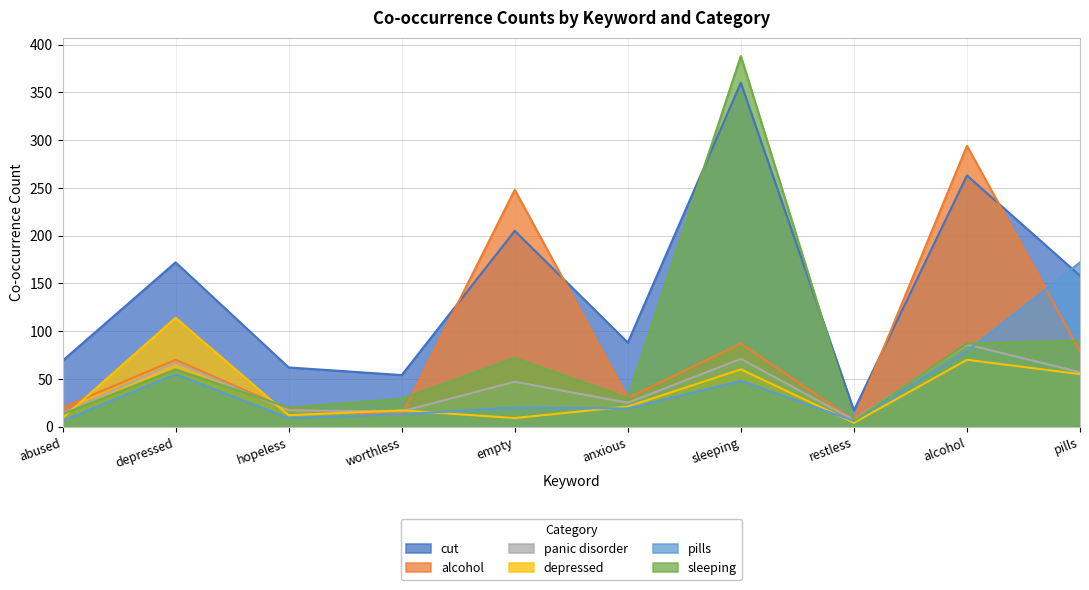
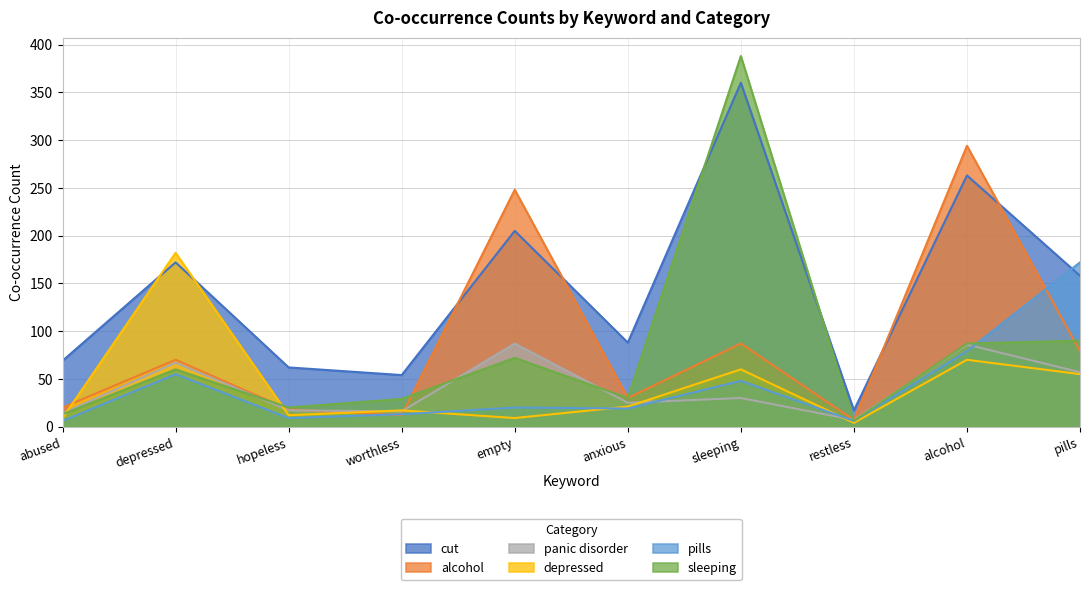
depressed, depressed: 110 -> 180
panic disorder, empty: 50 -> 90
panic disorder, sleeping: 70 -> 30
